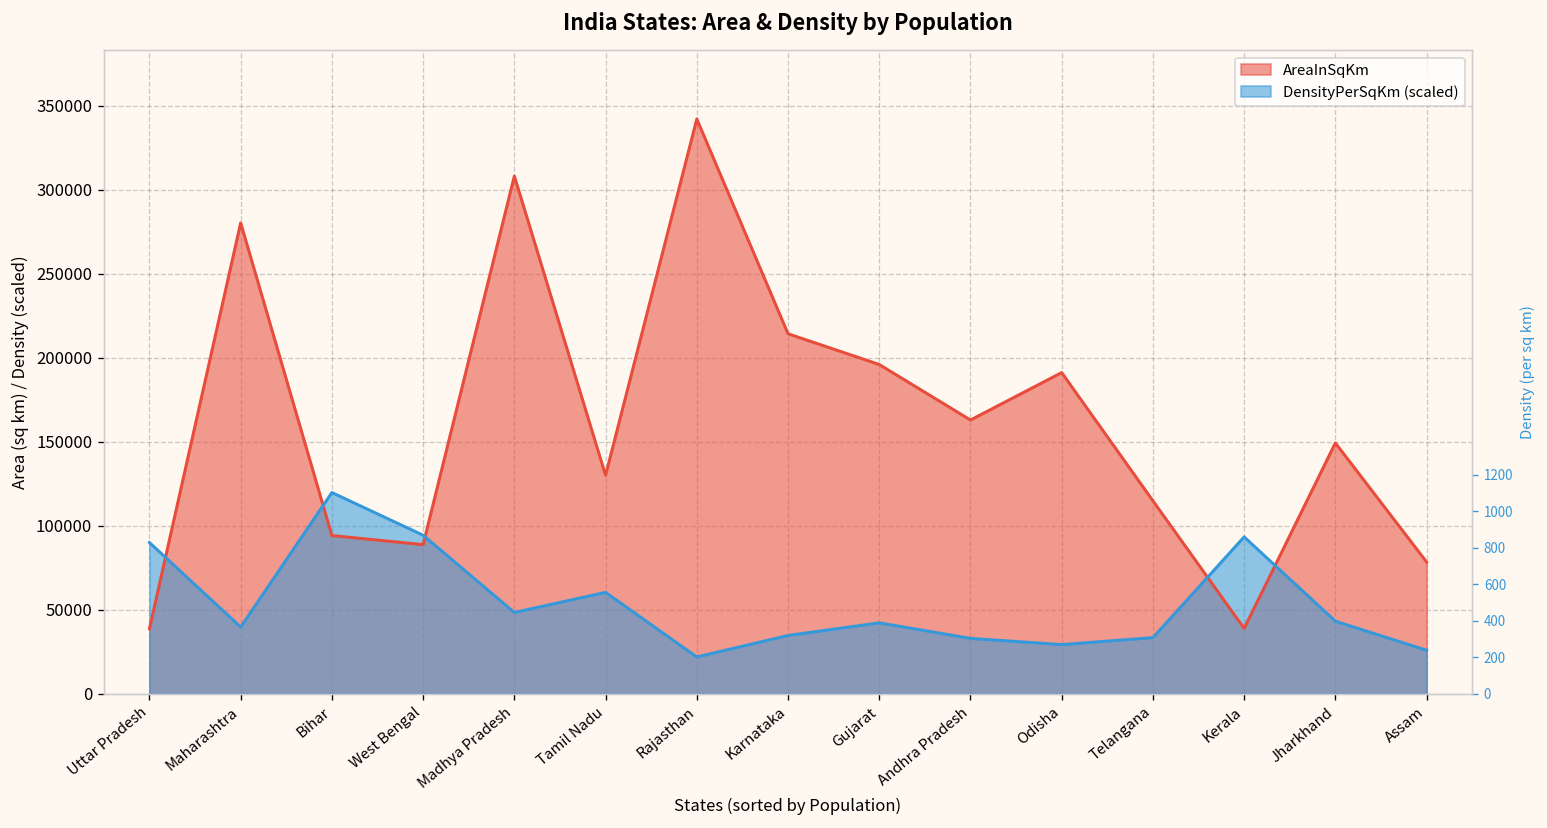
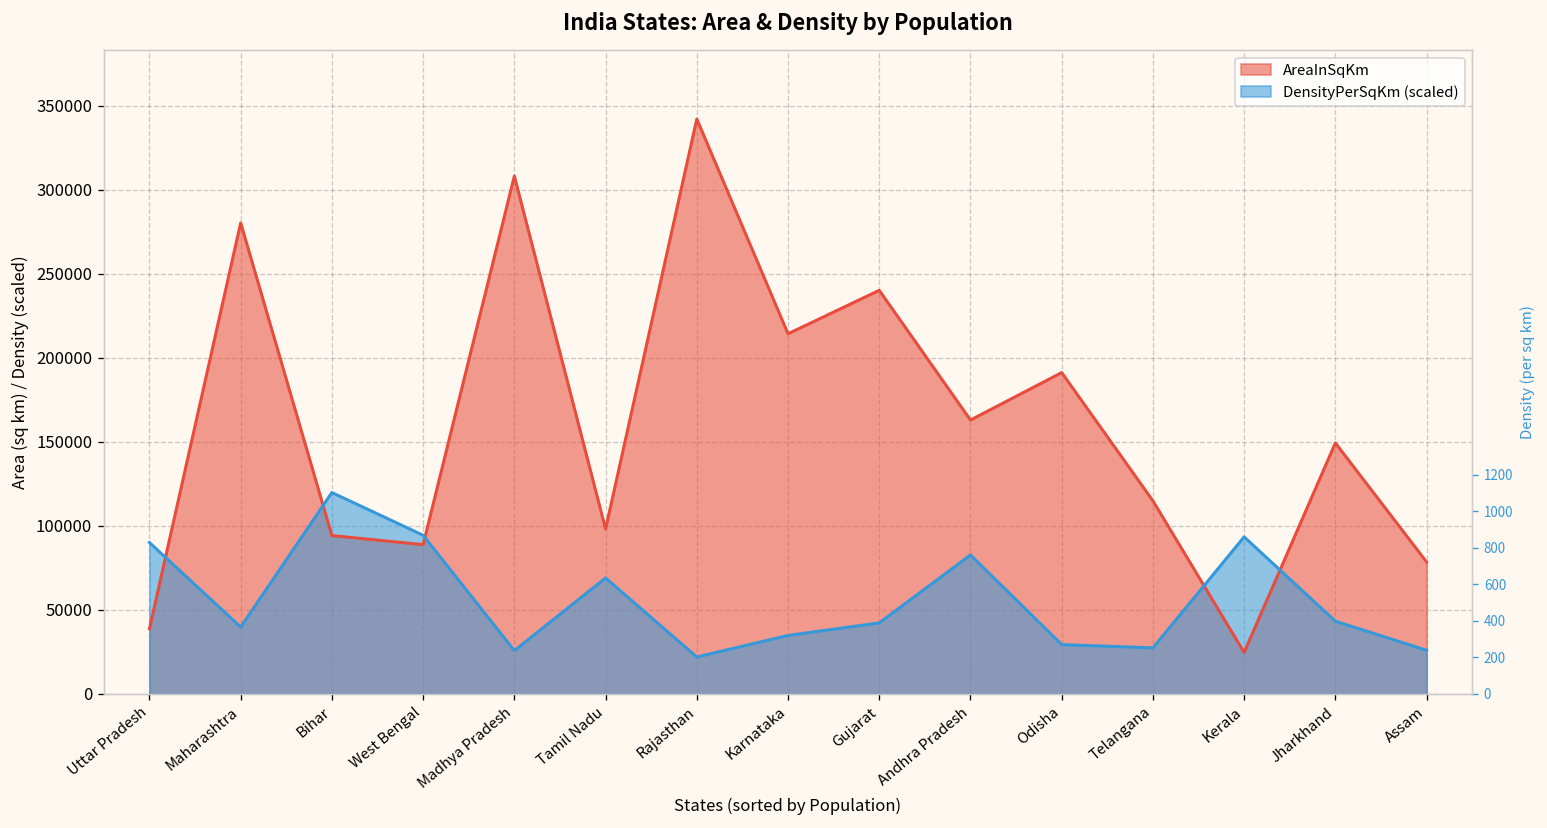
DensityPerSqKm (scaled), Madhya Pradesh: 48000 -> 26000
AreaInSqKm, Tamil Nadu: 130000 -> 98000
DensityPerSqKm (scaled), Tamil Nadu: 60000 -> 69000
AreaInSqKm, Gujarat: 196000 -> 240000
DensityPerSqKm (scaled), Andhra Pradesh: 33000 -> 83000
DensityPerSqKm (scaled), Telangana: 33000 -> 27000
AreaInSqKm, Kerala: 39000 -> 25000
